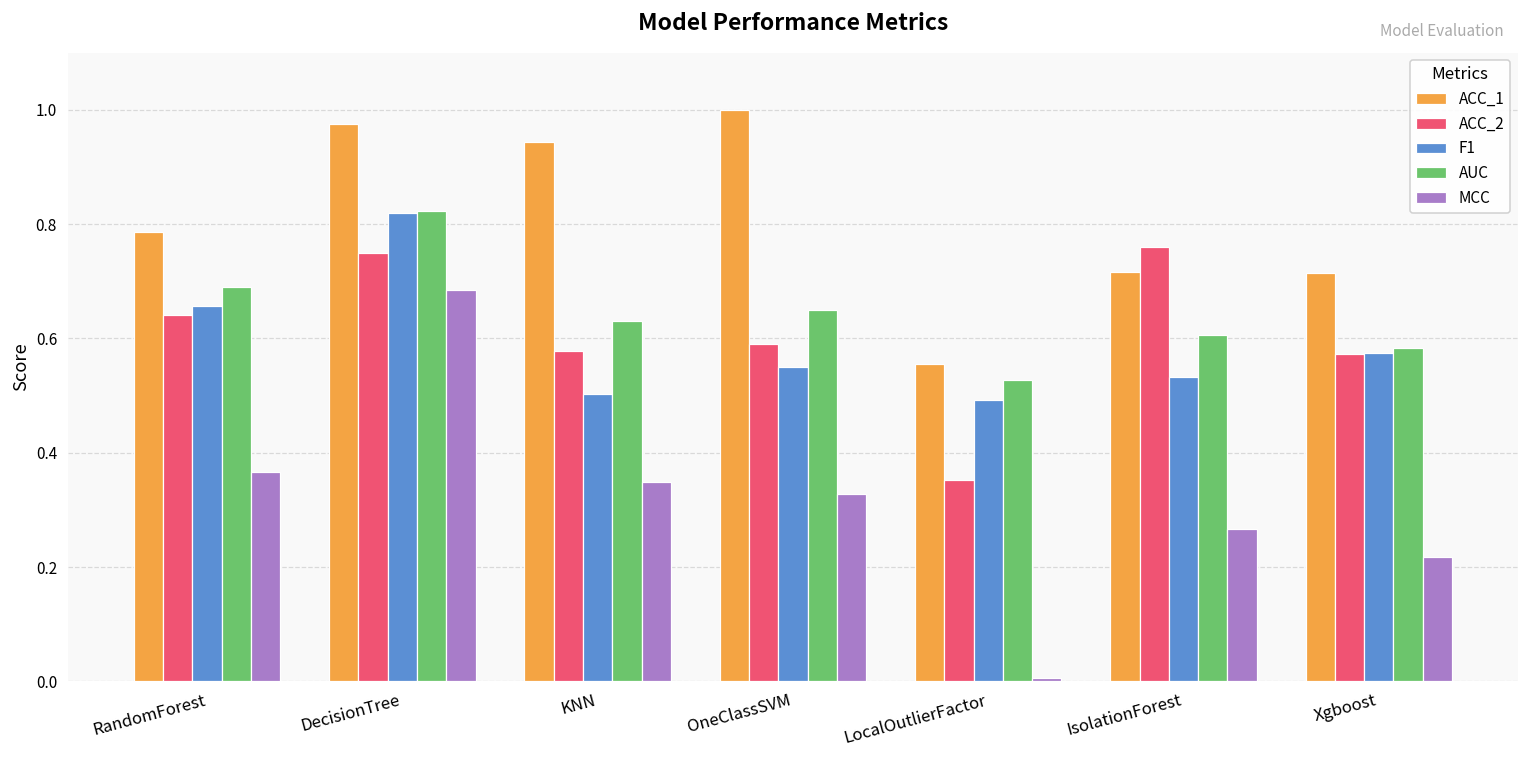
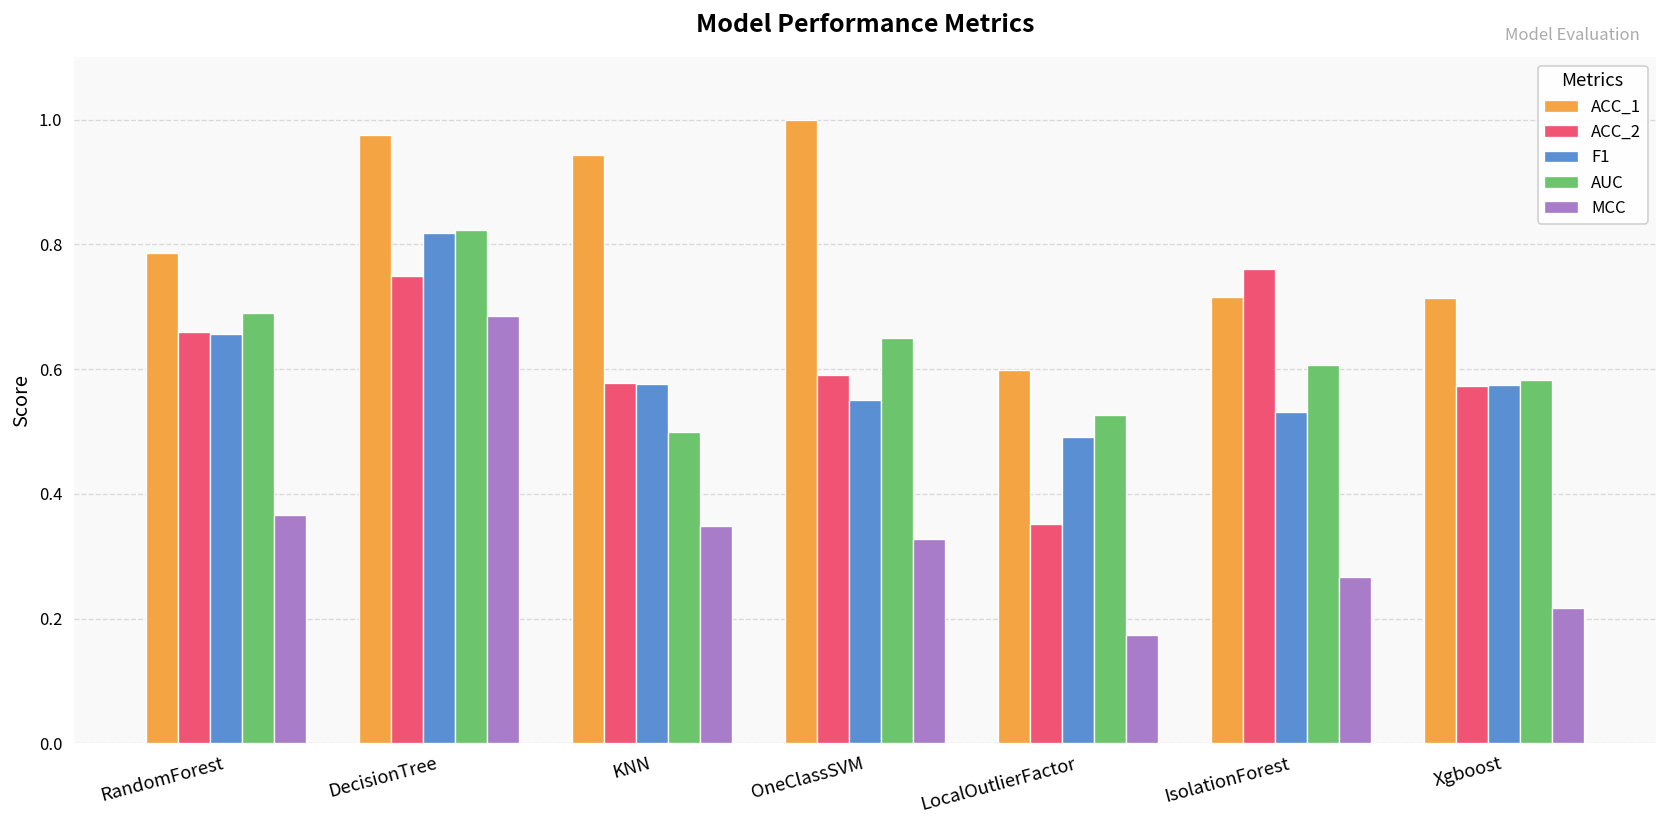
ACC_2, RandomForest: 0.64 -> 0.66
F1, KNN: 0.50 -> 0.58
AUC, KNN: 0.63 -> 0.50
ACC_1, LocalOutlierFactor: 0.55 -> 0.60
MCC, LocalOutlierFactor: 0.01 -> 0.17
